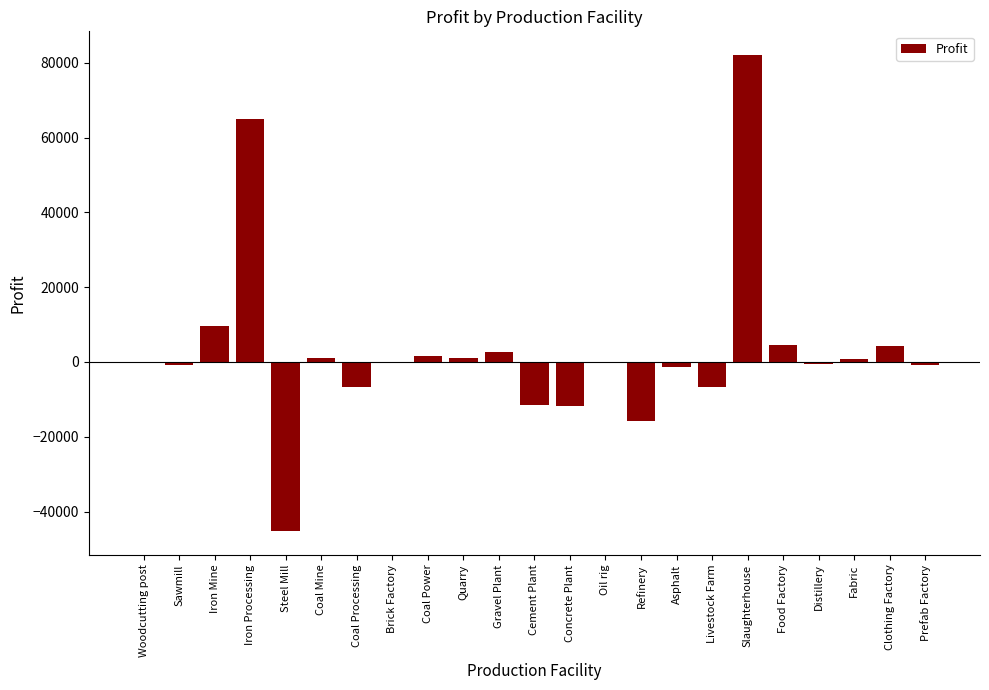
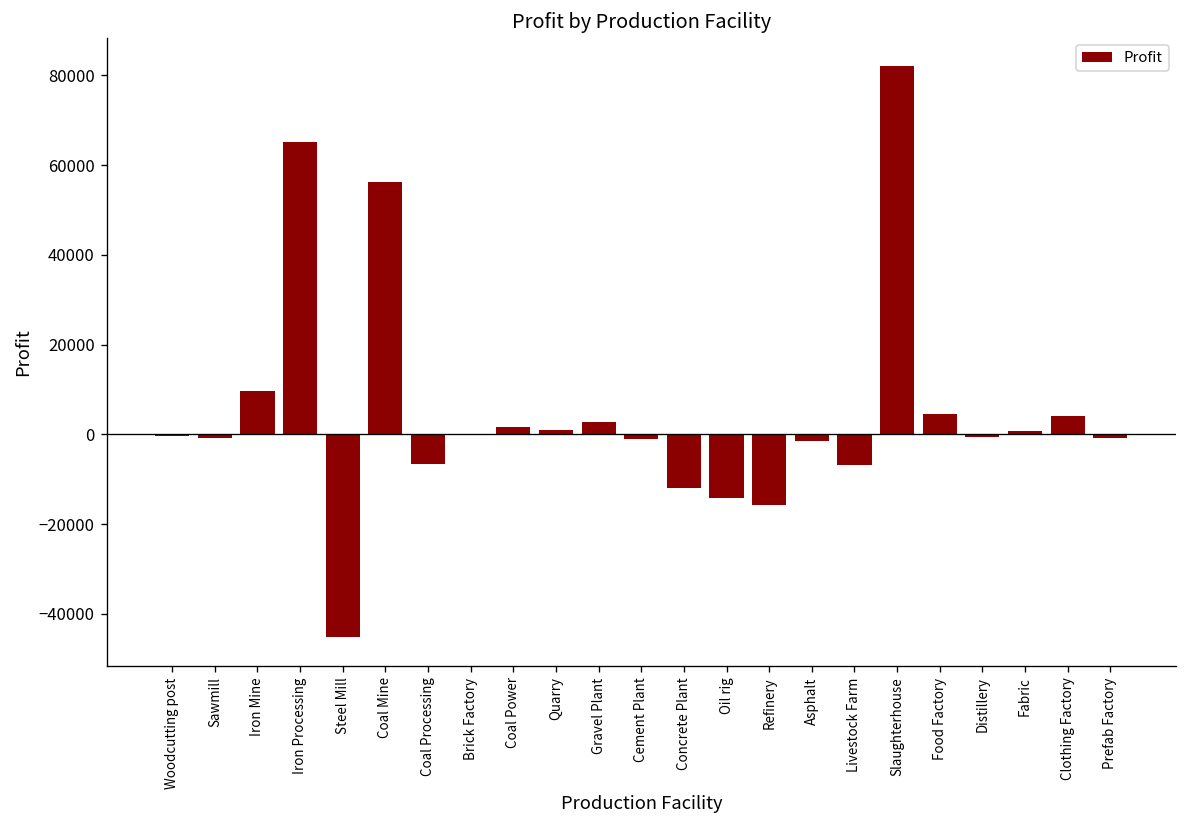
Coal Mine: 1000 -> 56000
Cement Plant: -11000 -> -1000
Oil rig: 0 -> -14000
